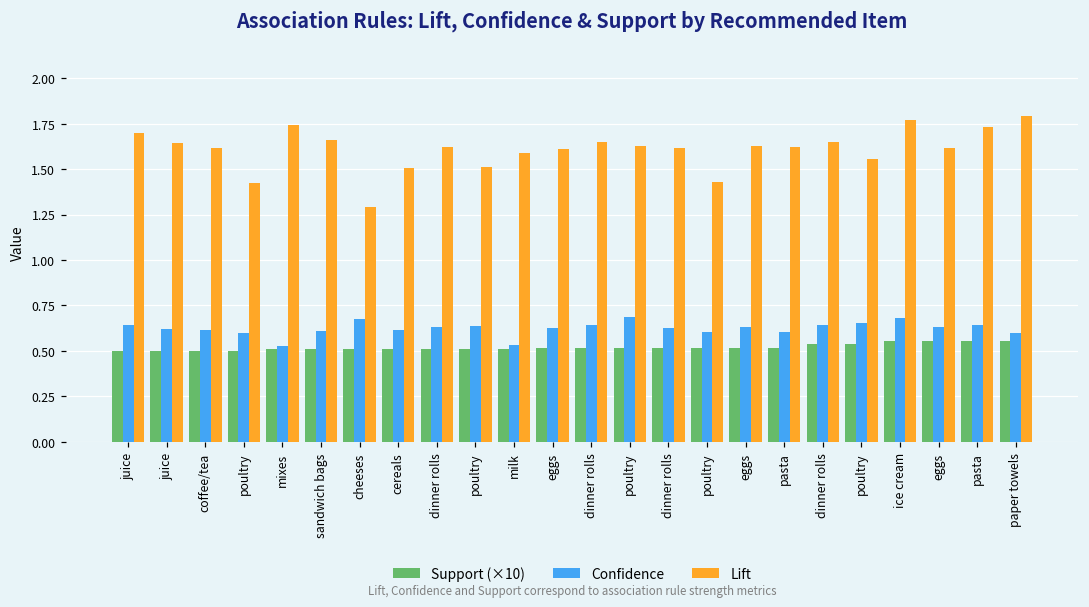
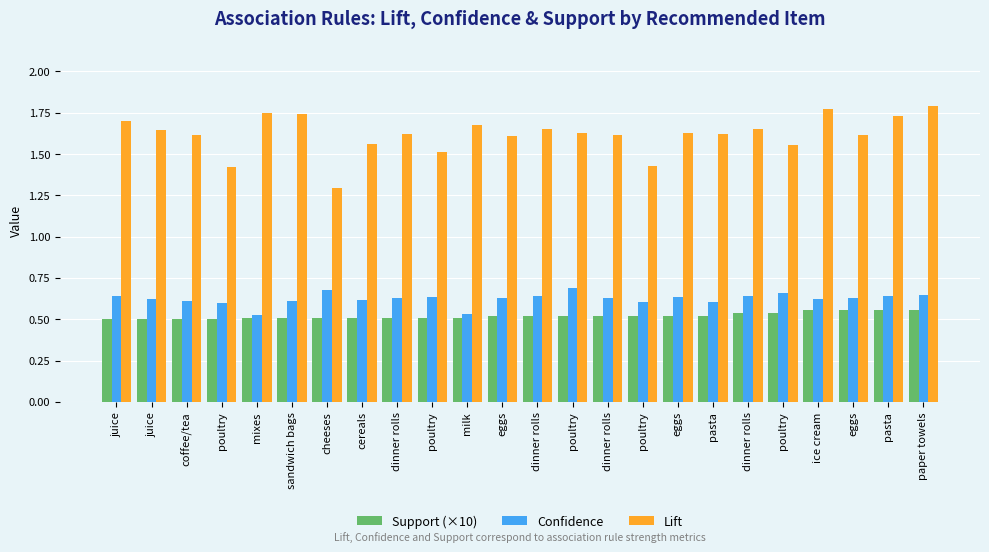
Lift, sandwich bags: 1.66 -> 1.74
Lift, cereals: 1.51 -> 1.56
Lift, milk: 1.59 -> 1.67
Confidence, ice cream: 0.68 -> 0.62
Confidence, paper towels: 0.60 -> 0.65
